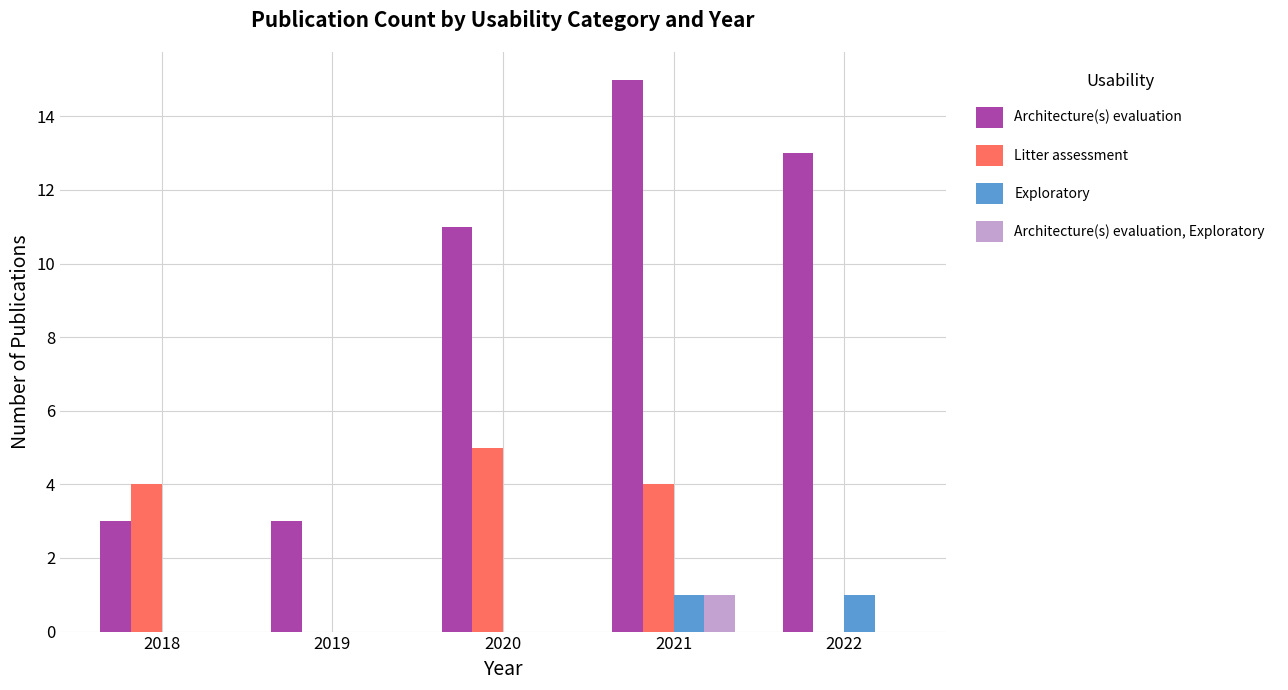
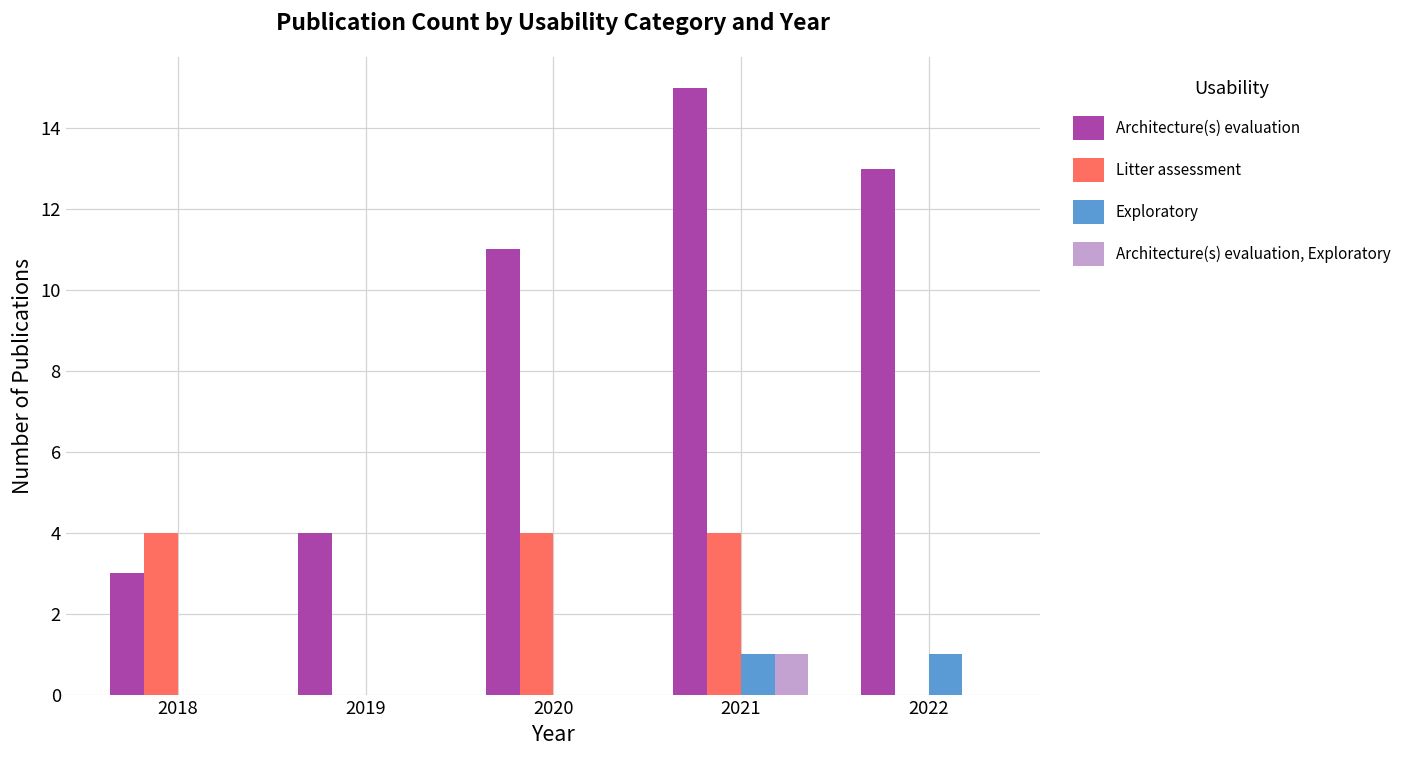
Architecture(s) evaluation, 2019: 3 -> 4
Litter assessment, 2020: 5 -> 4
